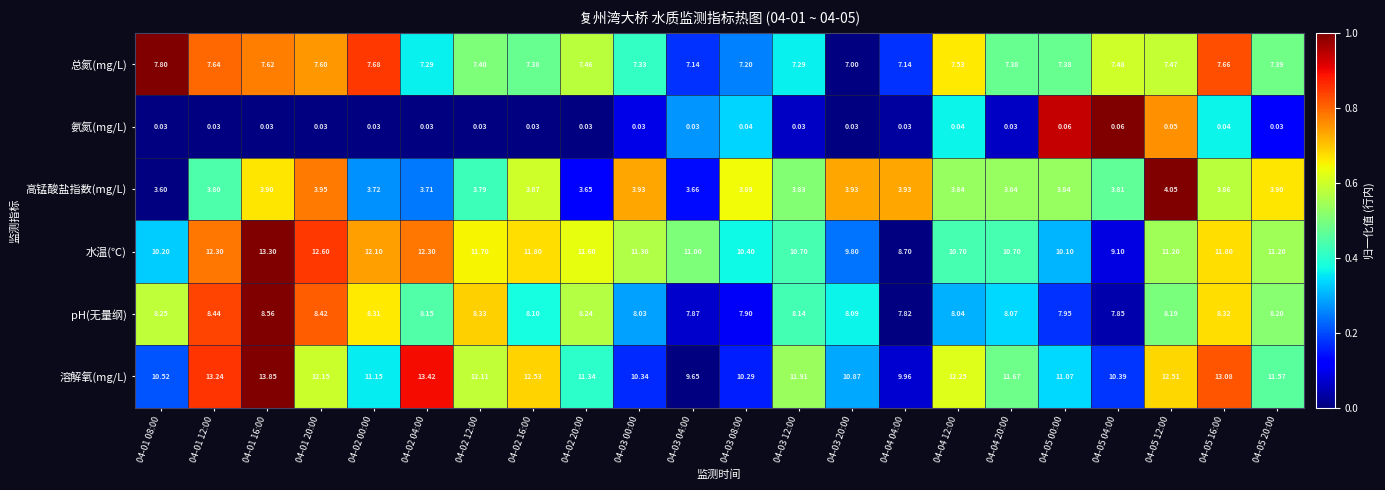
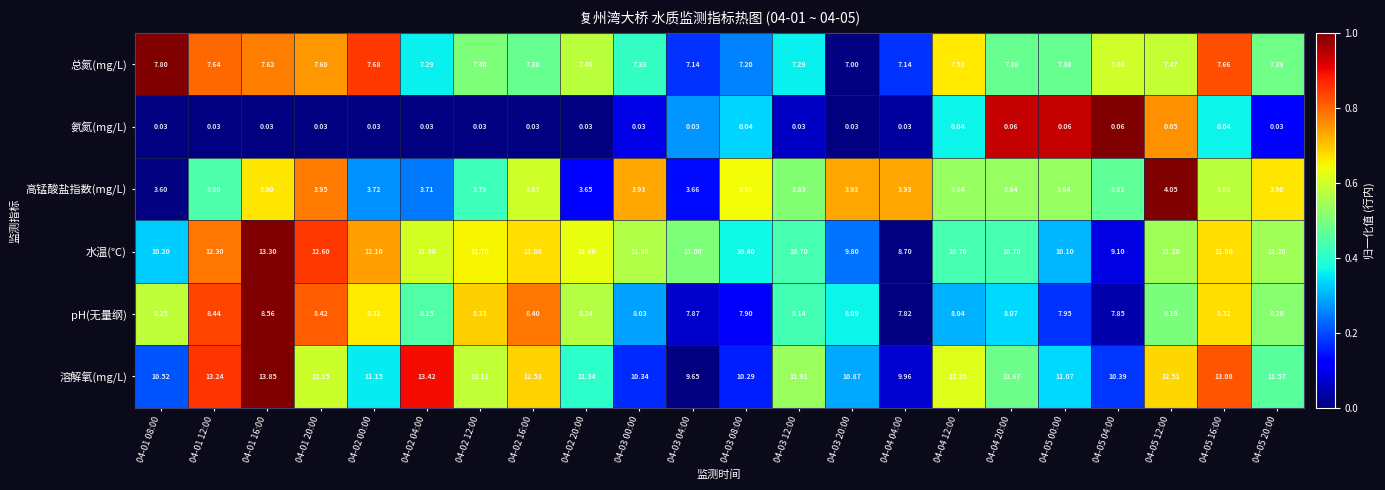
氨氮(mg/L), 04-04 20:00: 0.03 -> 0.06
水温(℃), 04-02 04:00: 12.30 -> 11.50
pH(无量纲), 04-02 16:00: 8.10 -> 8.40
